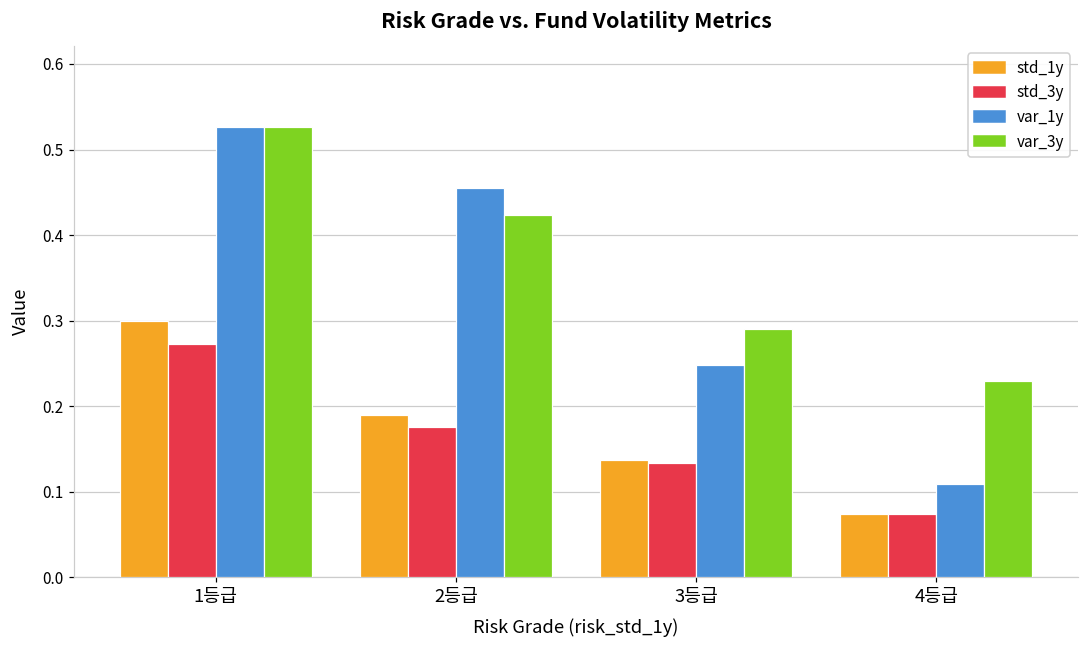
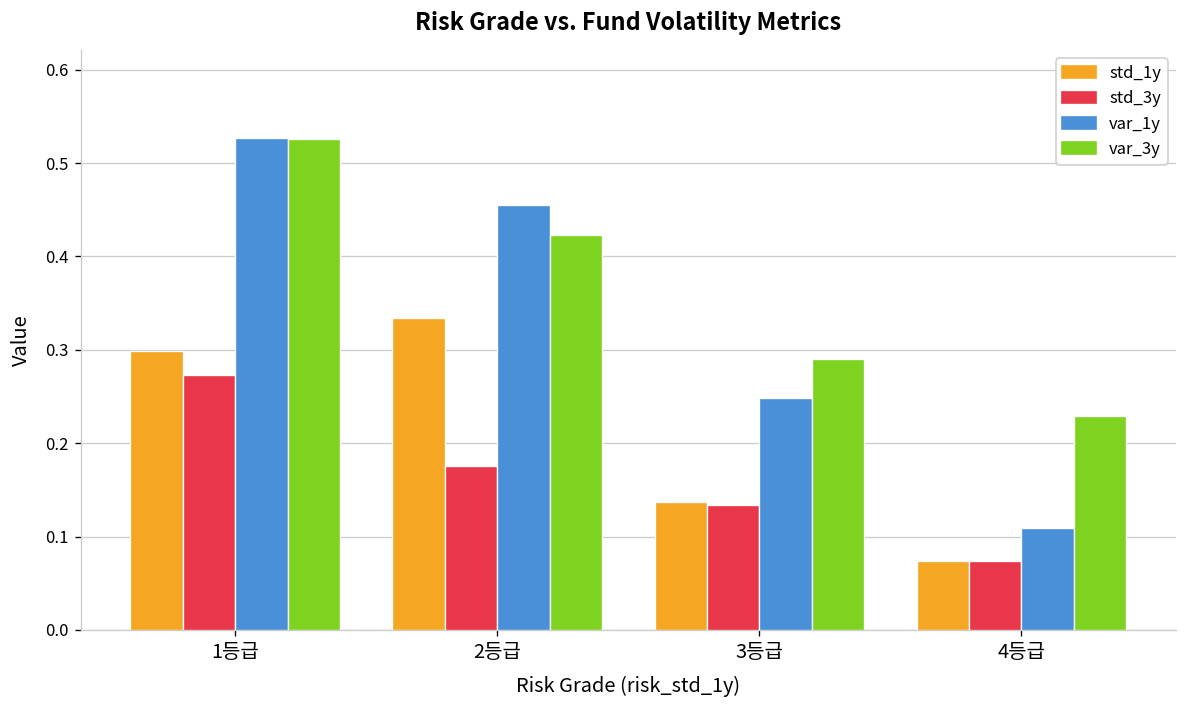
std_1y, 2등급: 0.19 -> 0.33
